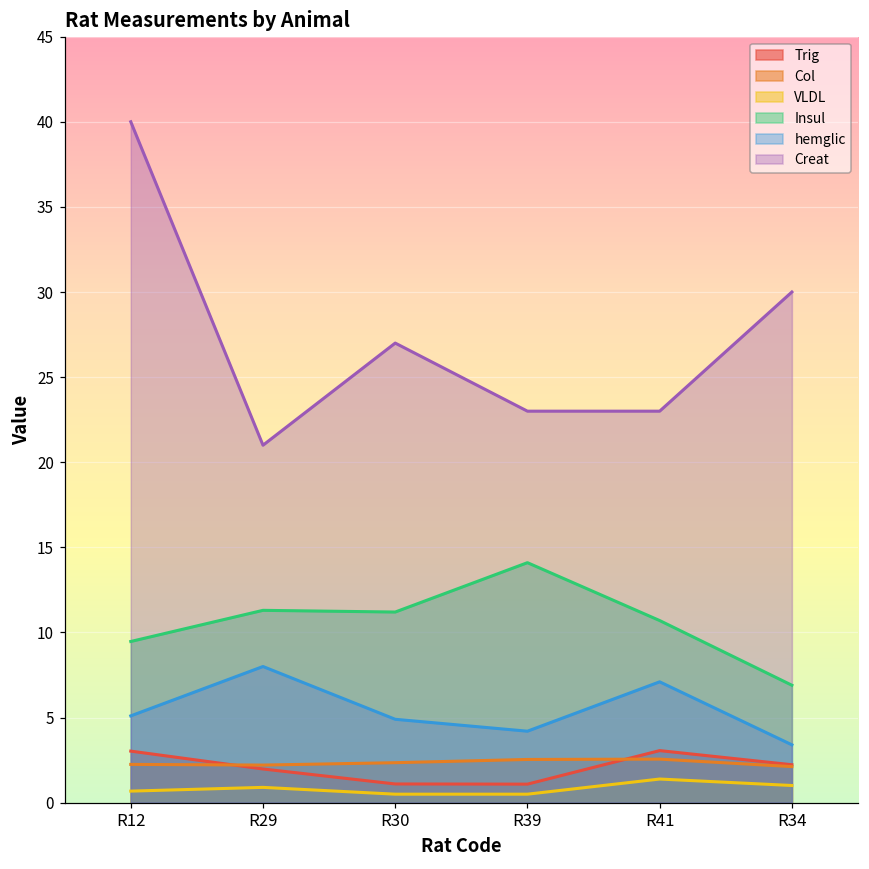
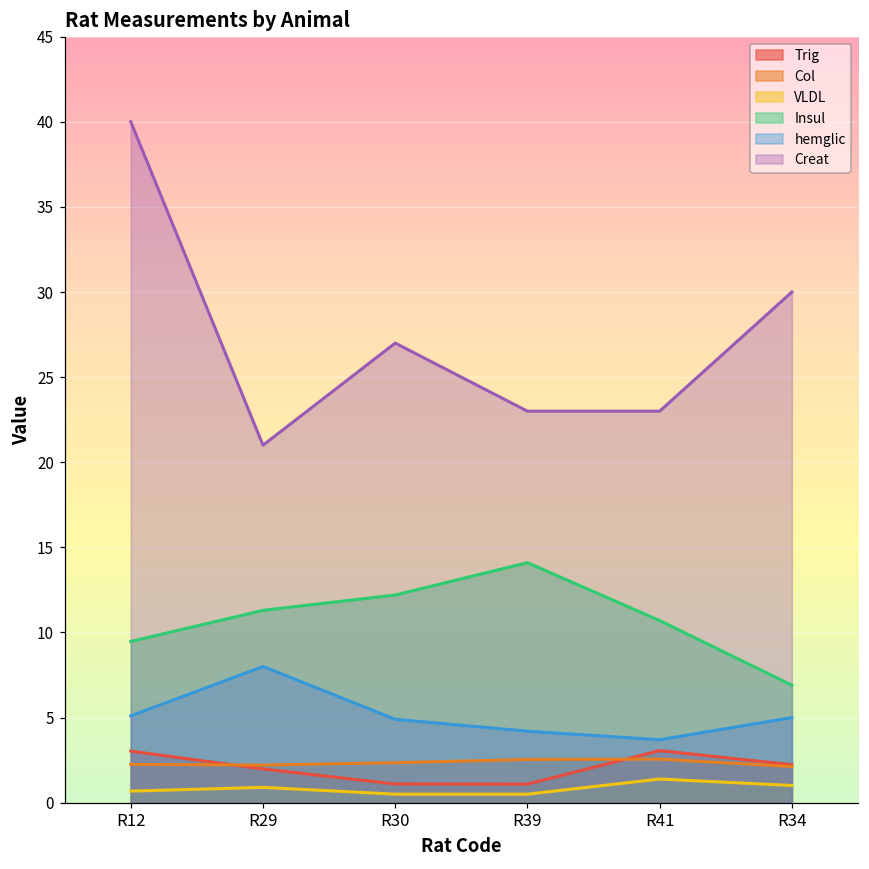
Insul, R30: 11.2 -> 12.2
hemglic, R41: 7.1 -> 3.7
hemglic, R34: 3.4 -> 5.0
